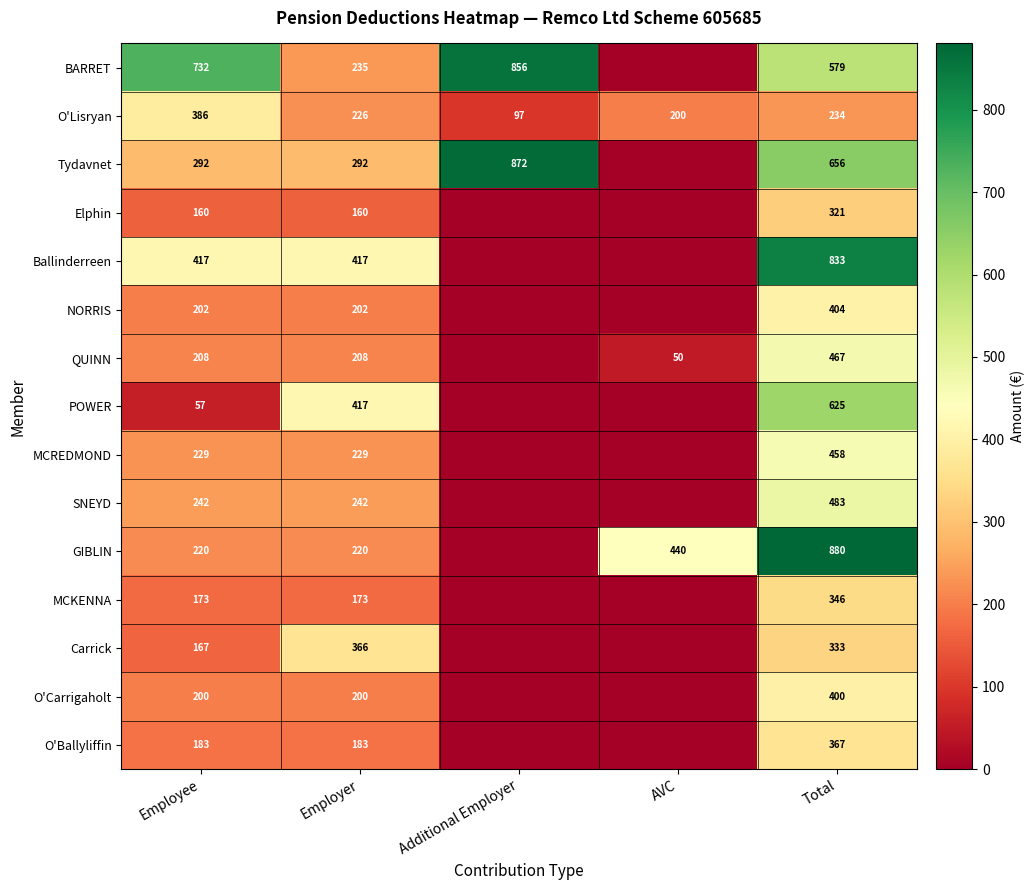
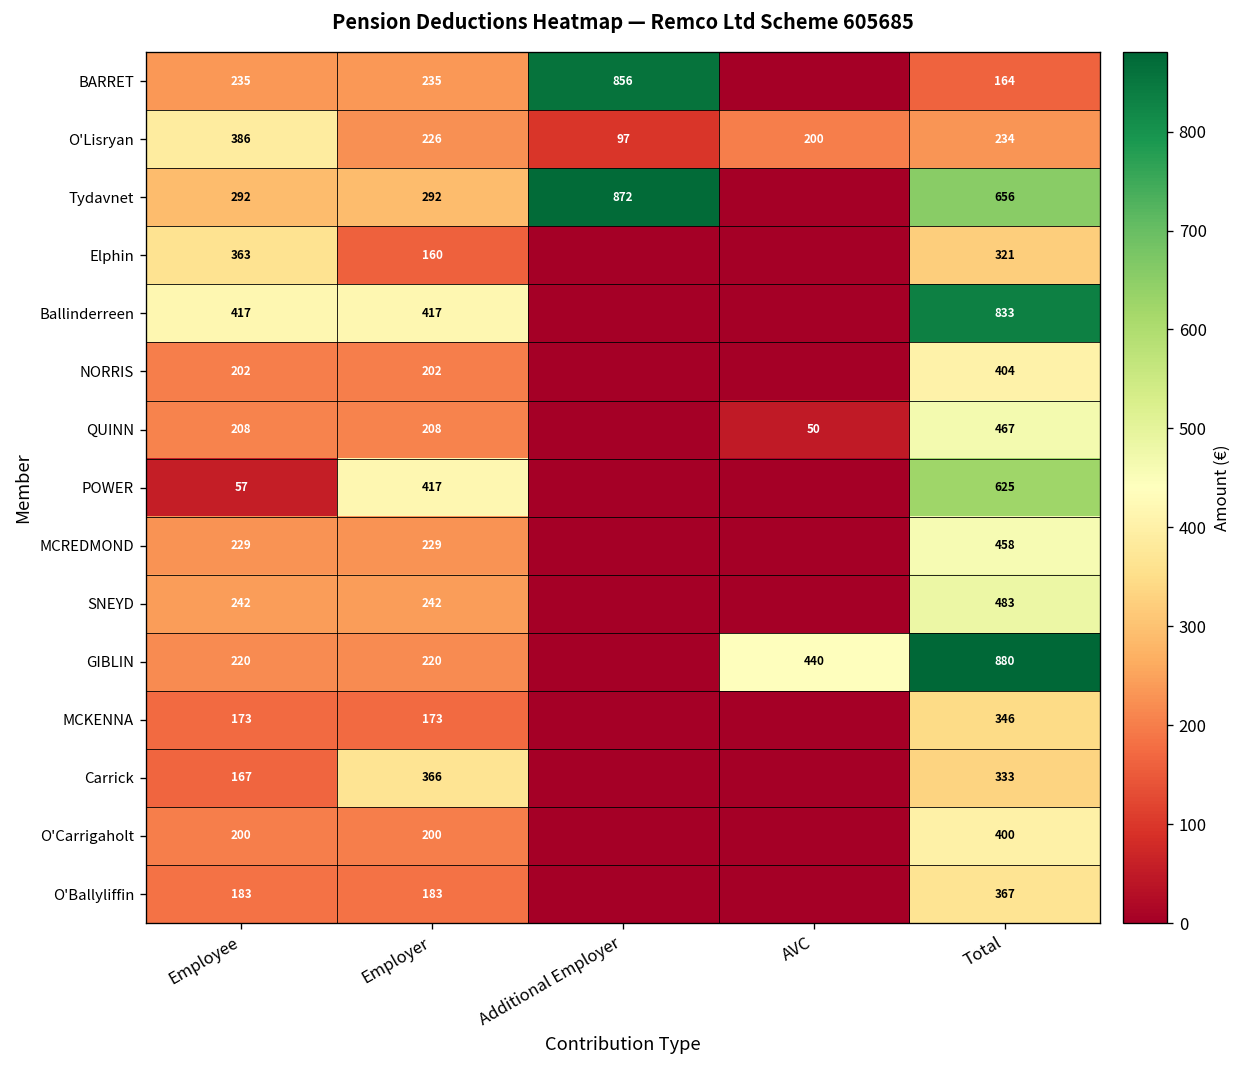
BARRET, Employee: 732 -> 235
BARRET, Total: 579 -> 164
Elphin, Employee: 160 -> 363
